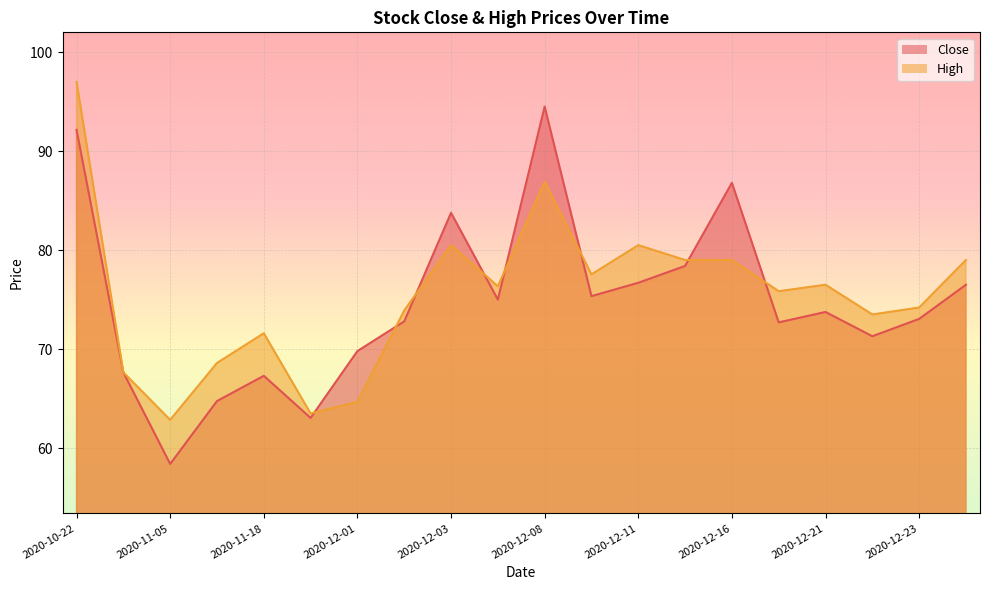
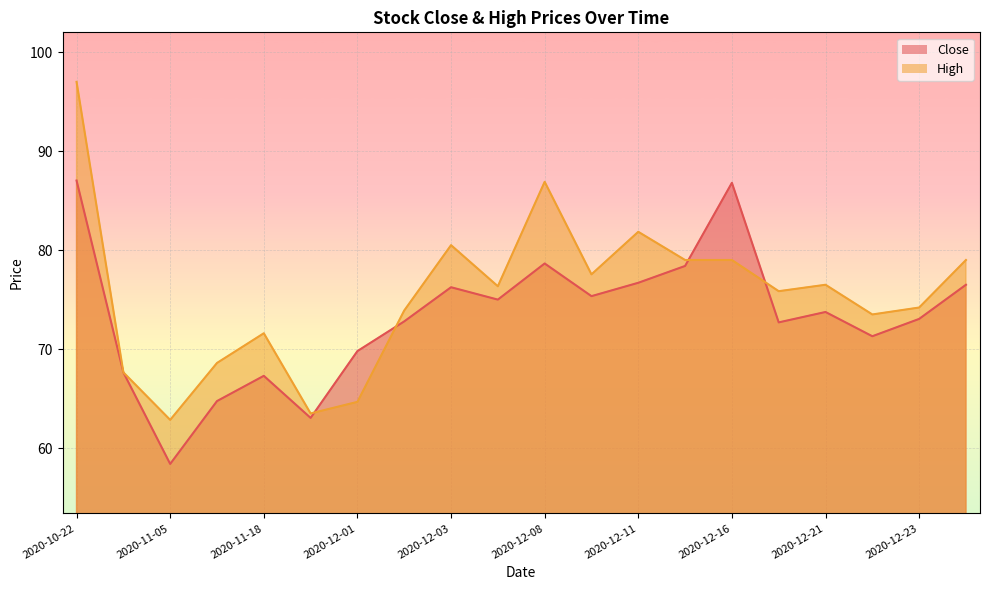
Close, 2020-10-22: 92 -> 87
Close, 2020-12-03: 84 -> 76
Close, 2020-12-08: 95 -> 79
High, 2020-12-11: 81 -> 82
